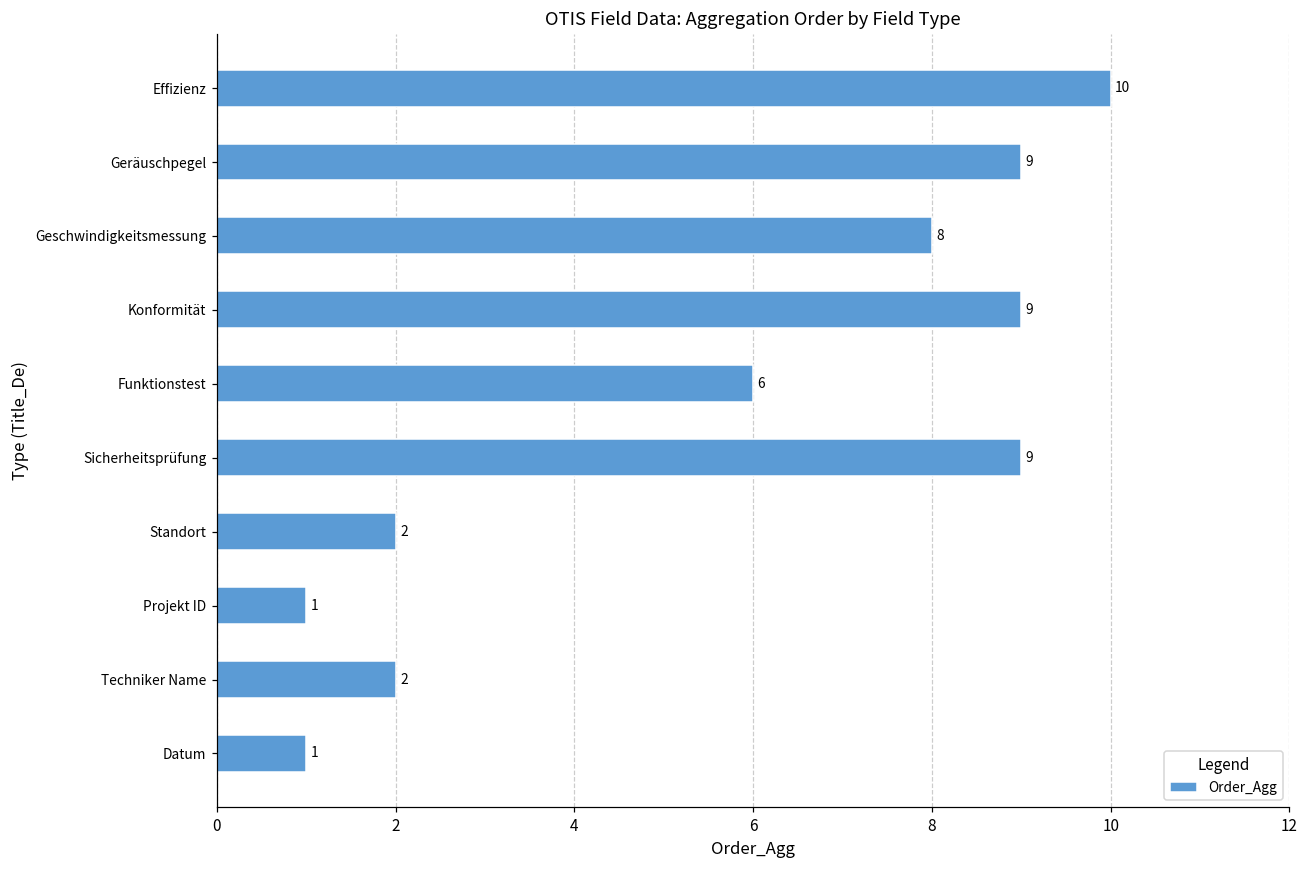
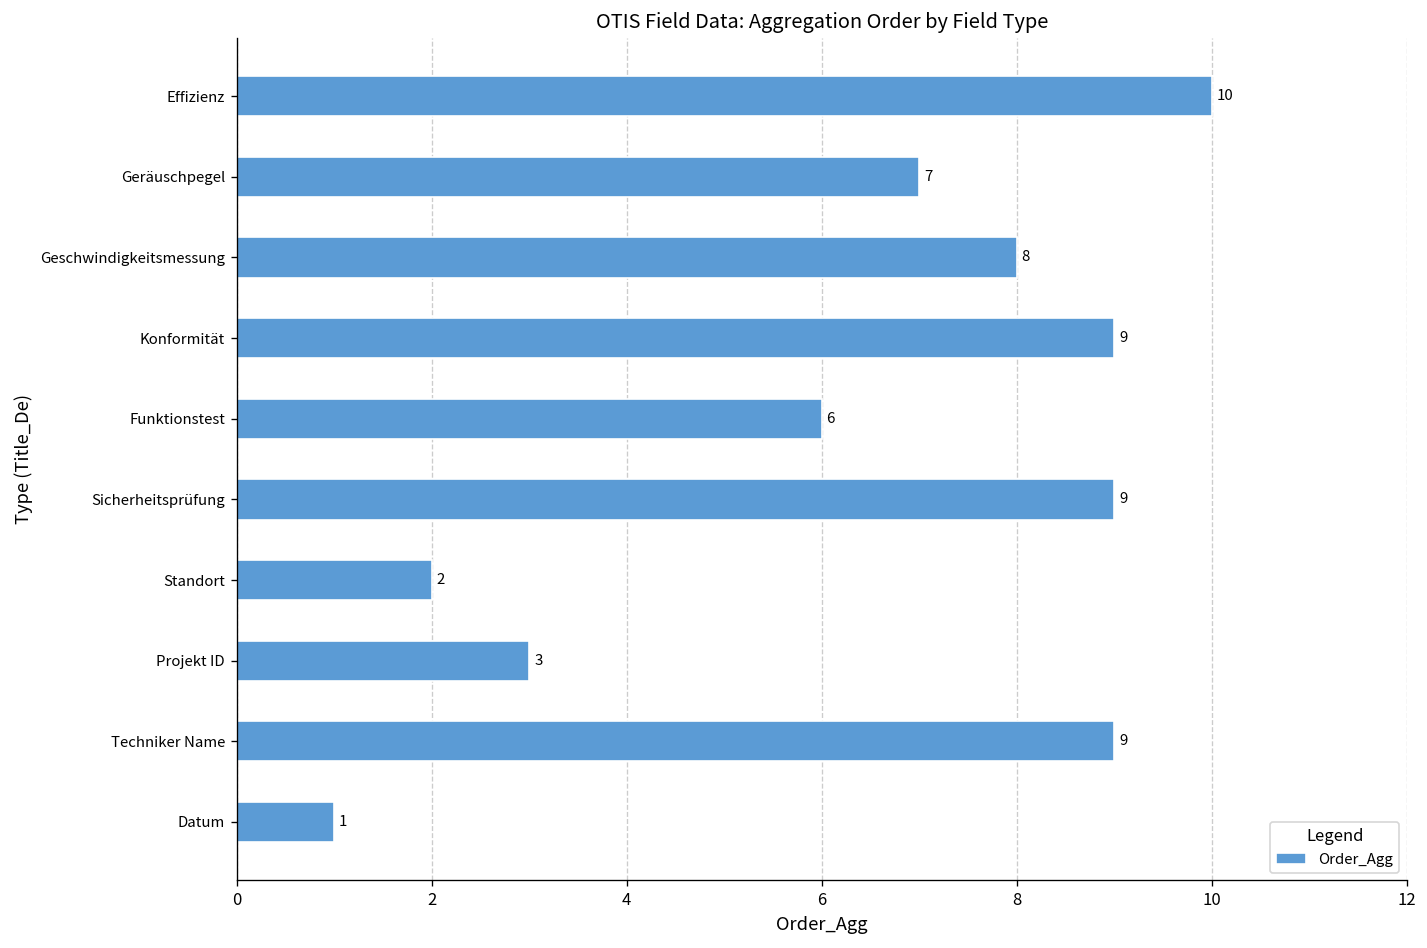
Geräuschpegel: 9 -> 7
Projekt ID: 1 -> 3
Techniker Name: 2 -> 9
